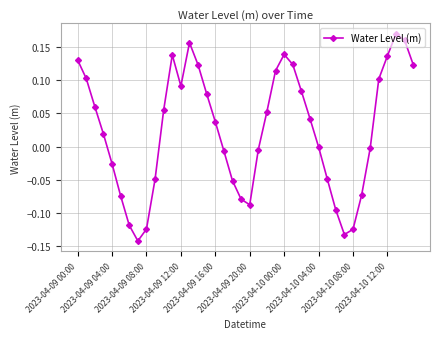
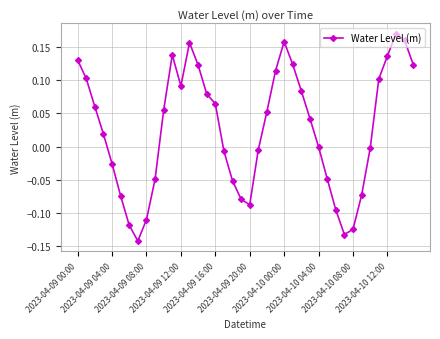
2023-04-09 08:00: -0.12 -> -0.11
2023-04-09 16:00: 0.04 -> 0.06
2023-04-10 00:00: 0.14 -> 0.16
